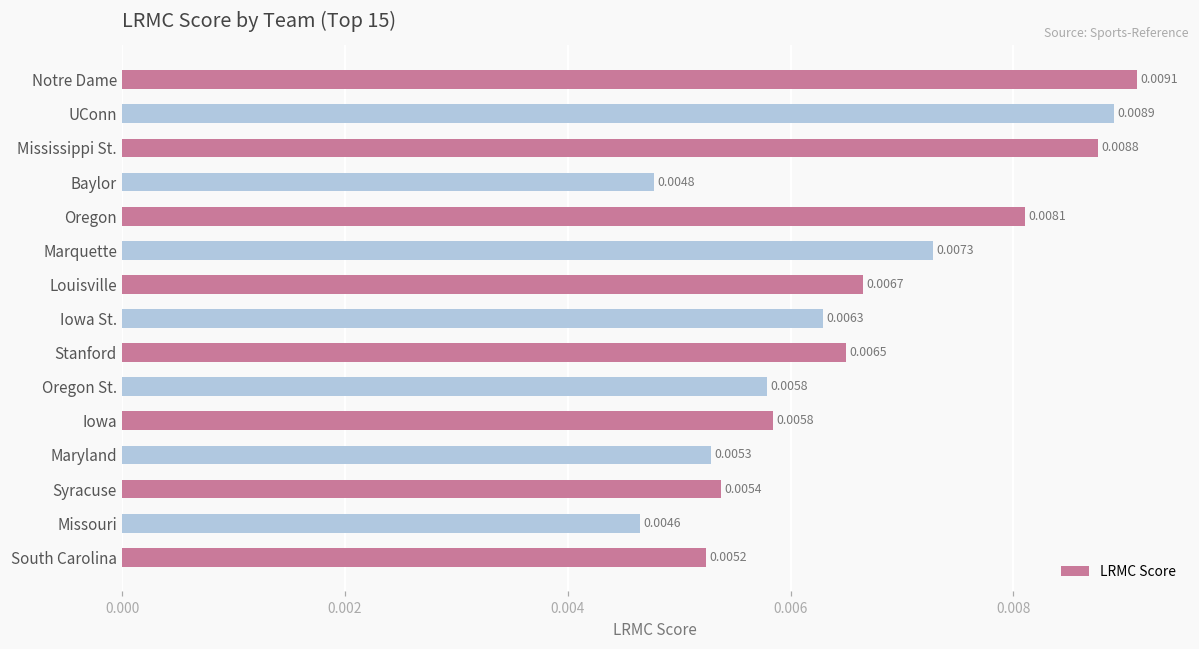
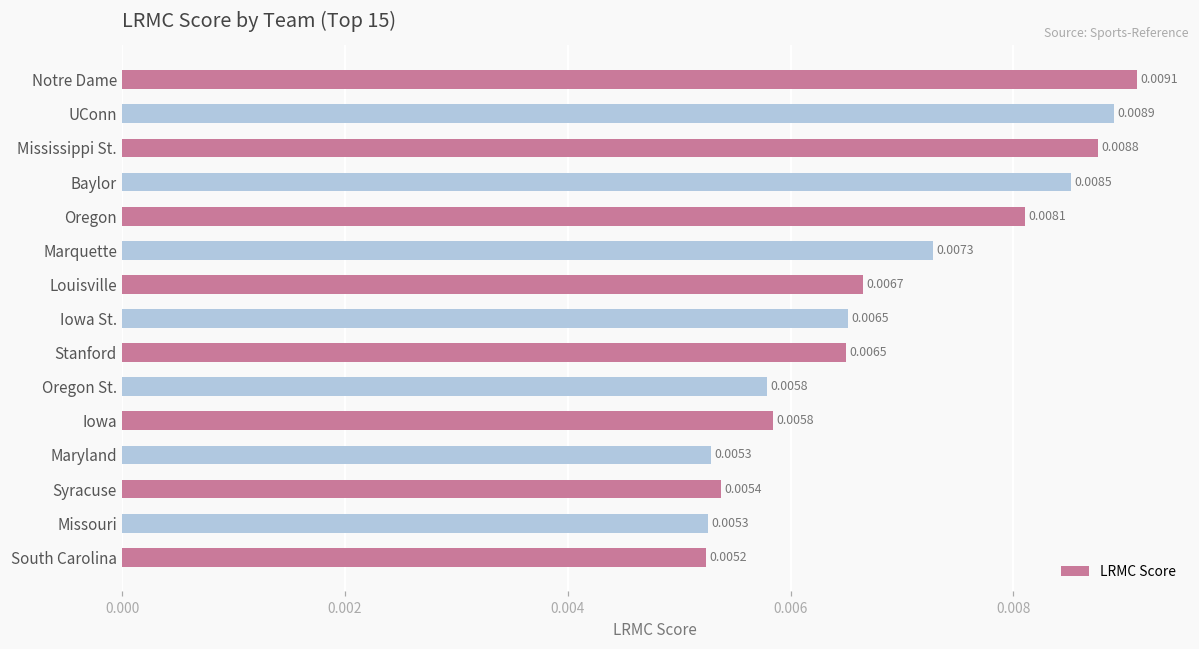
Baylor: 0.0048 -> 0.0085
Iowa St.: 0.0063 -> 0.0065
Missouri: 0.0046 -> 0.0053
